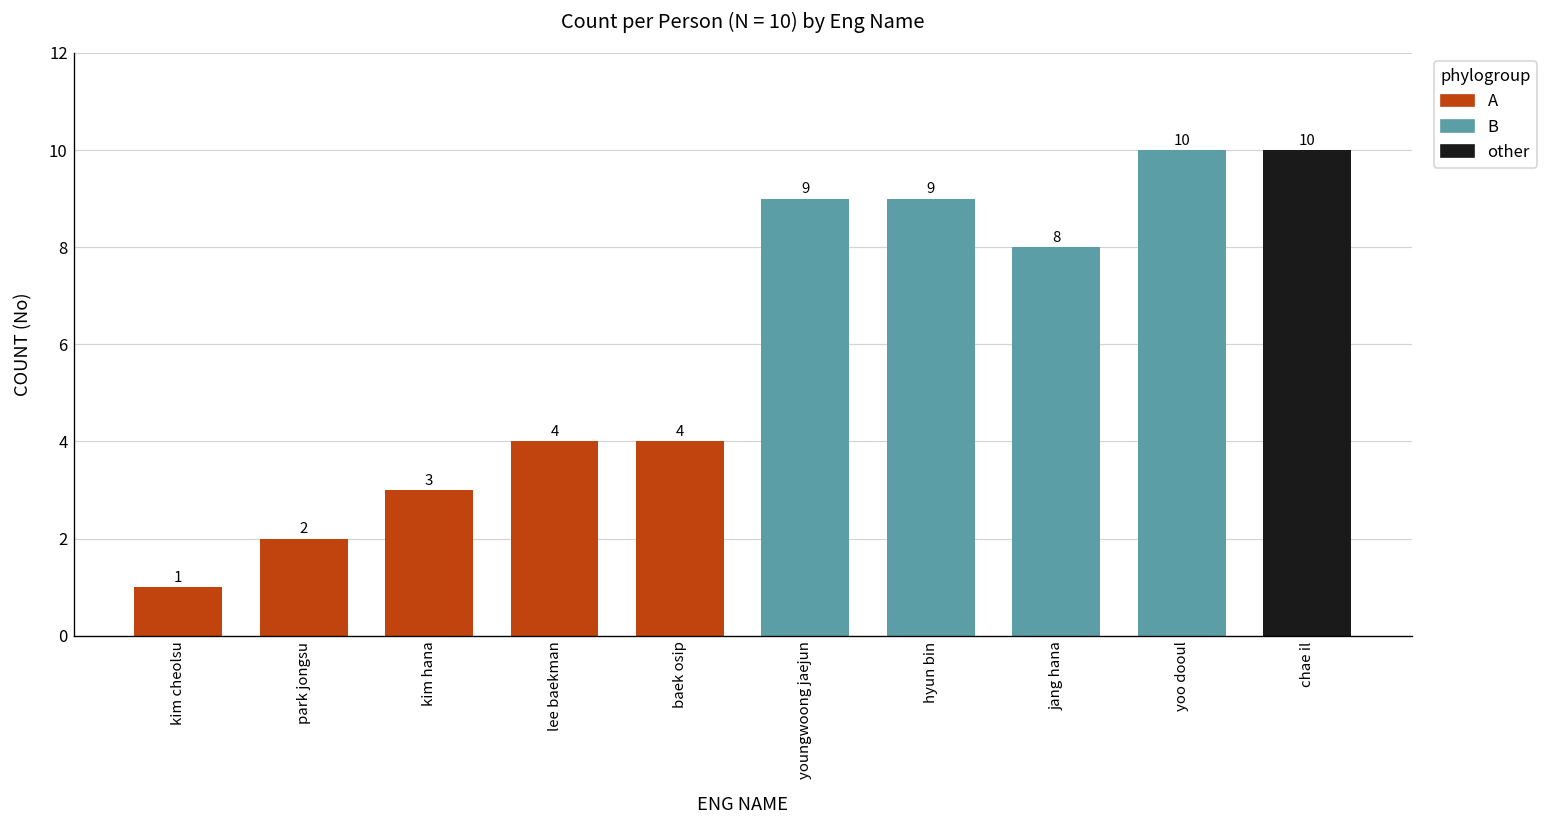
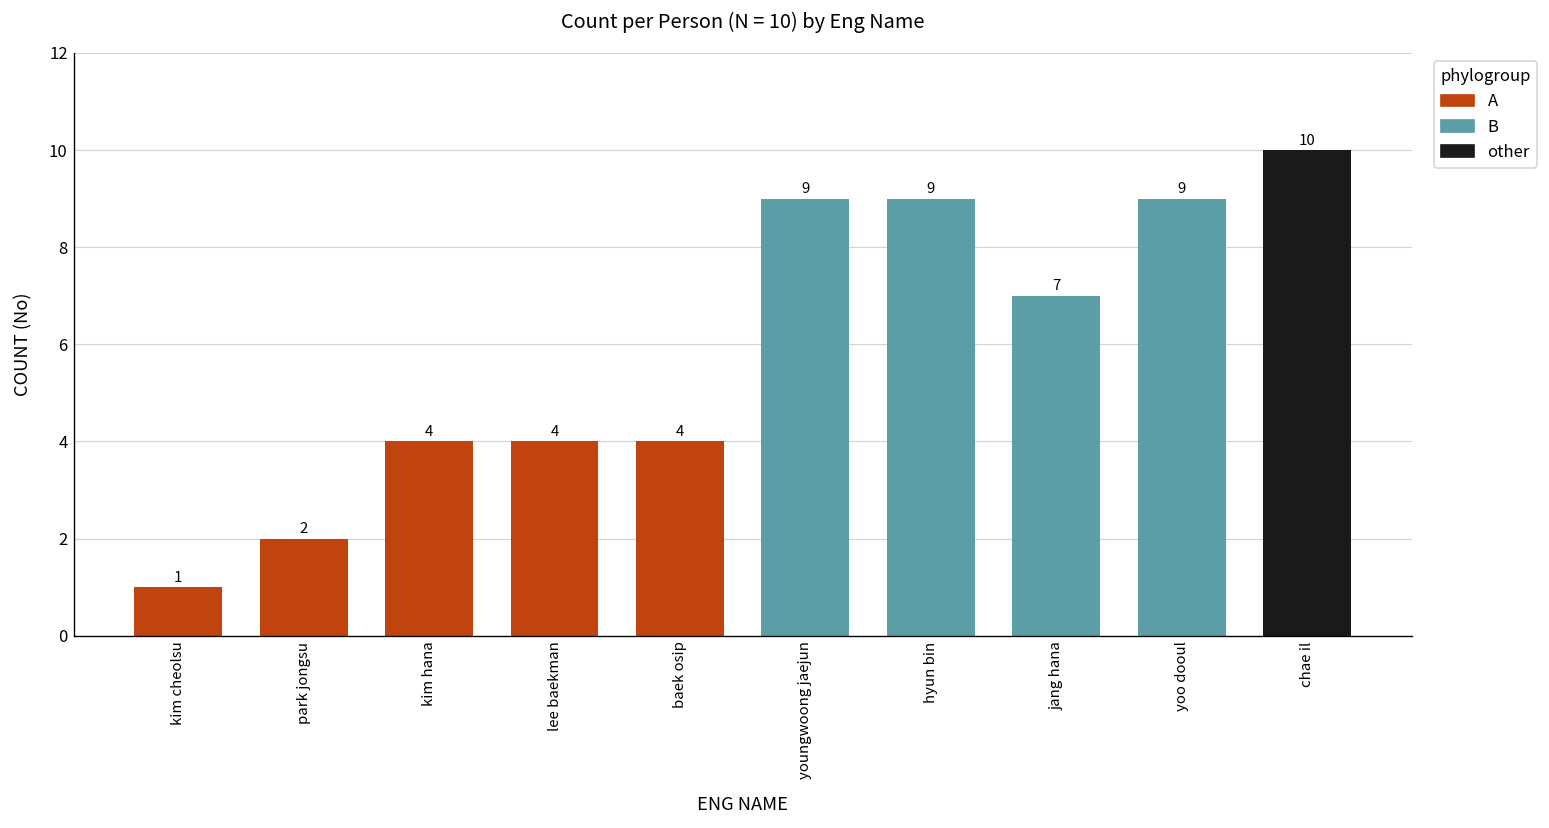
kim hana: 3 -> 4
jang hana: 8 -> 7
yoo dooul: 10 -> 9
